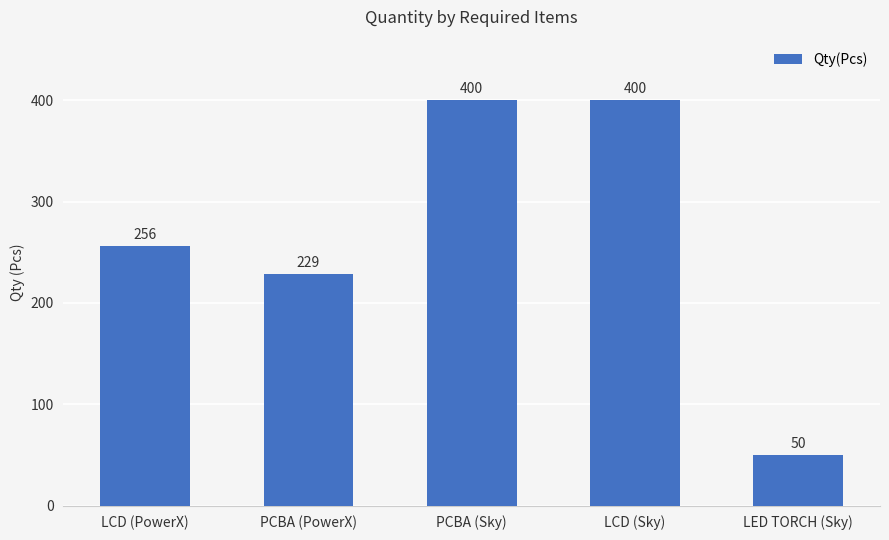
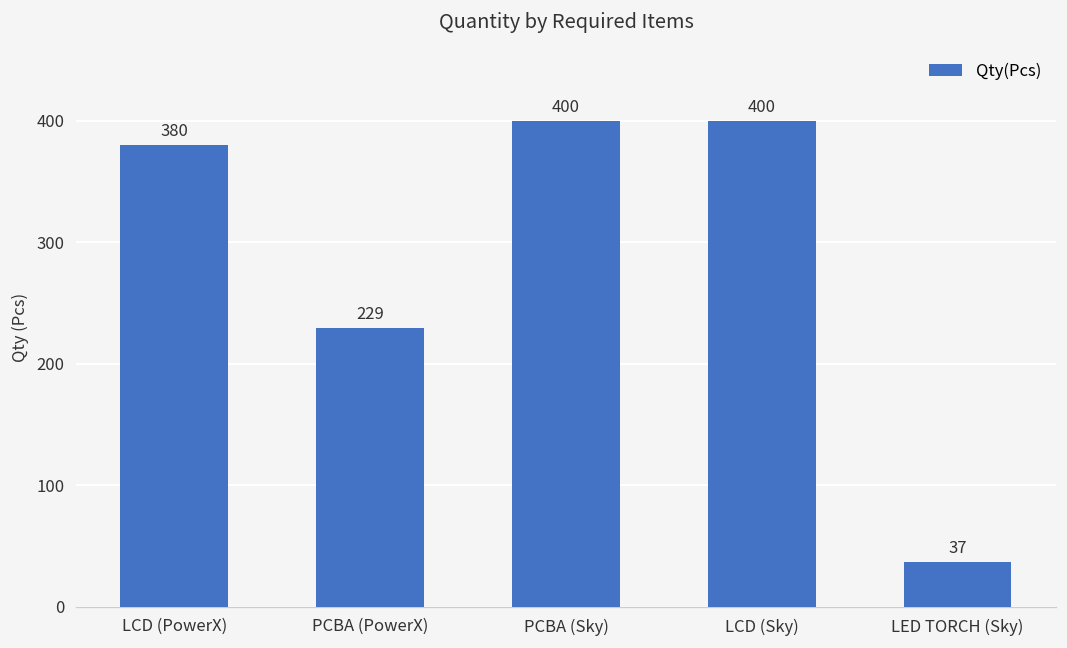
LCD (PowerX): 256 -> 380
LED TORCH (Sky): 50 -> 37
